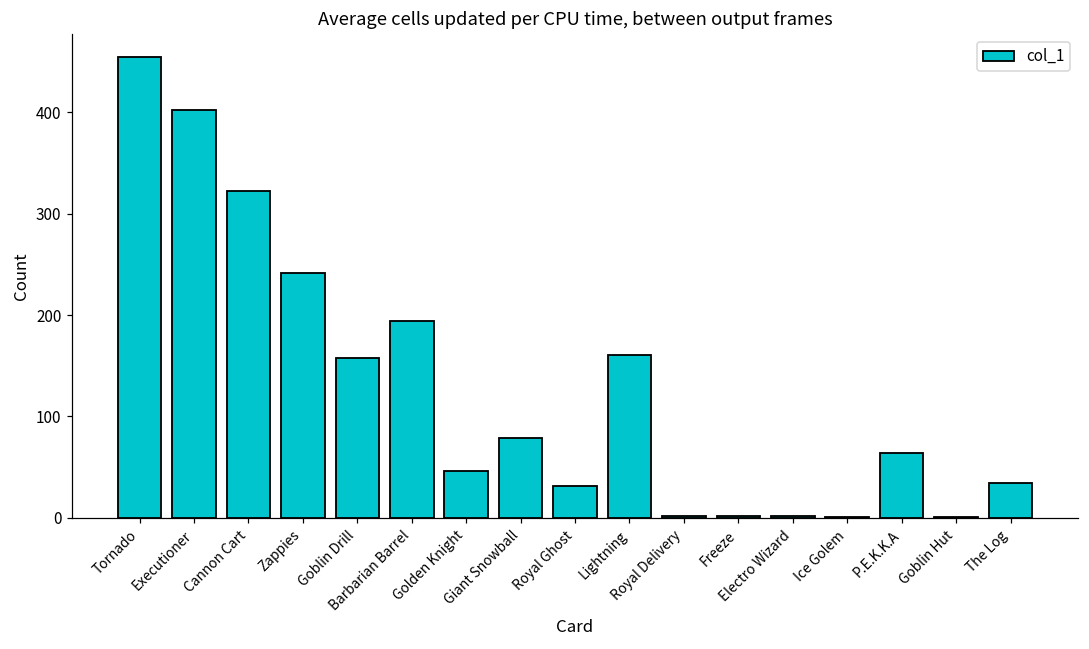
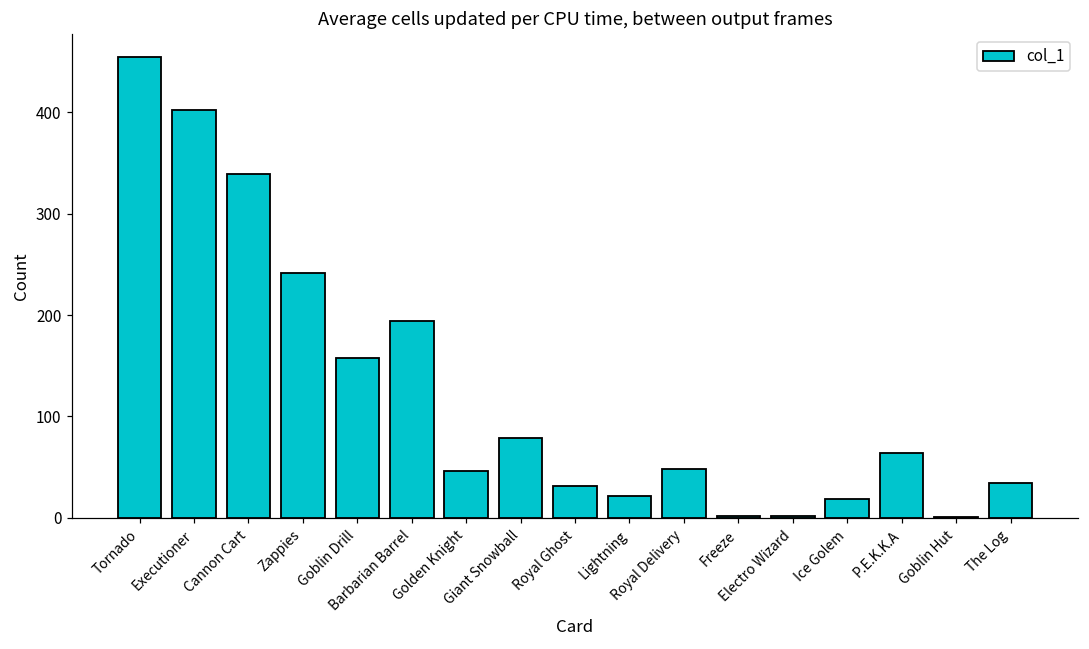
Cannon Cart: 320 -> 340
Lightning: 160 -> 20
Royal Delivery: 0 -> 50
Ice Golem: 0 -> 20
